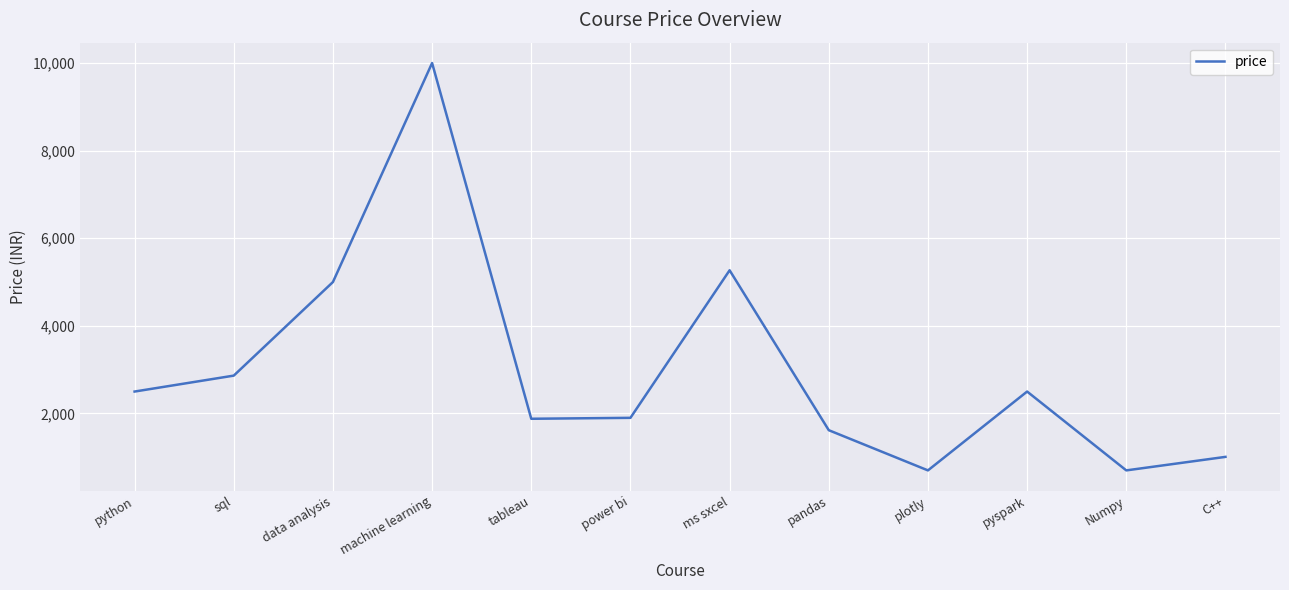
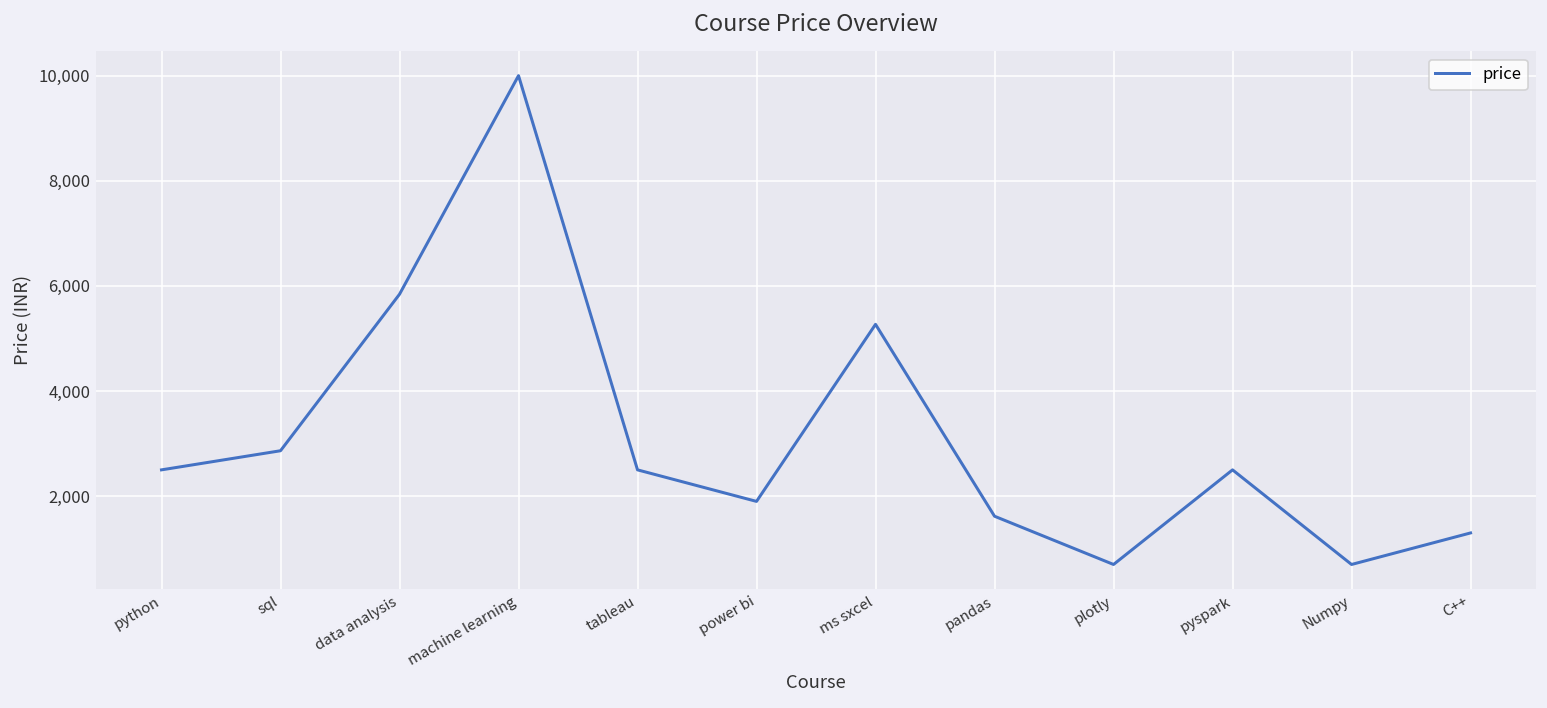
data analysis: 5,000 -> 5,800
tableau: 1,900 -> 2,500
C++: 1,000 -> 1,300
